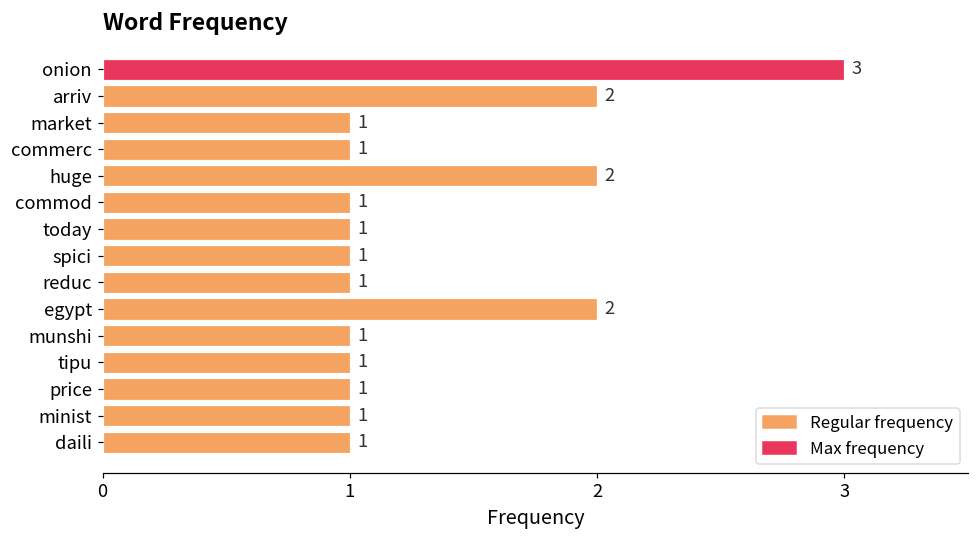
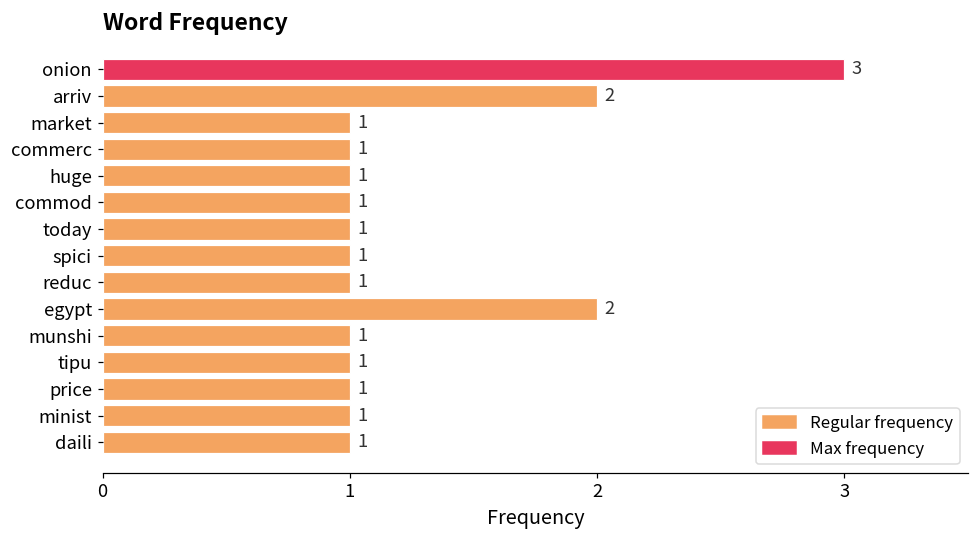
huge: 2 -> 1
